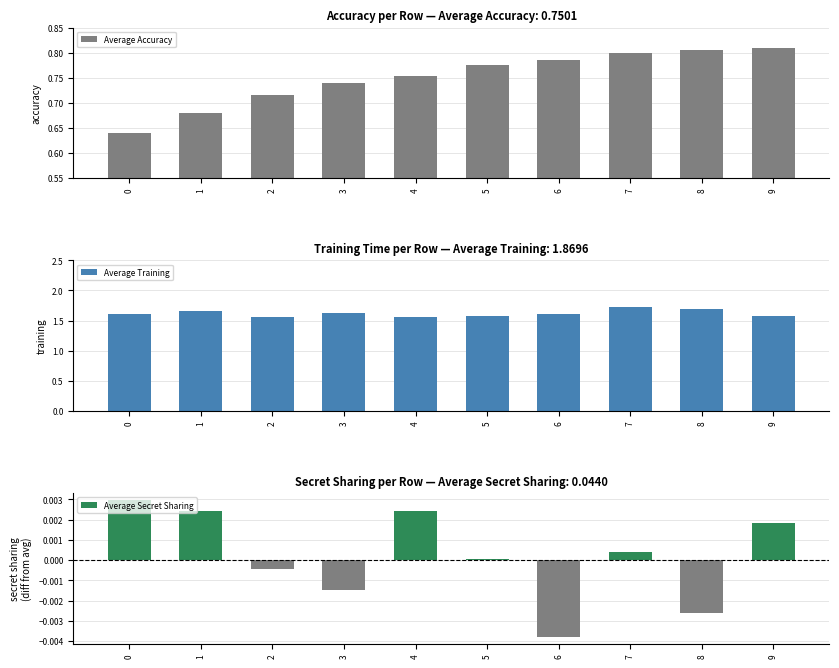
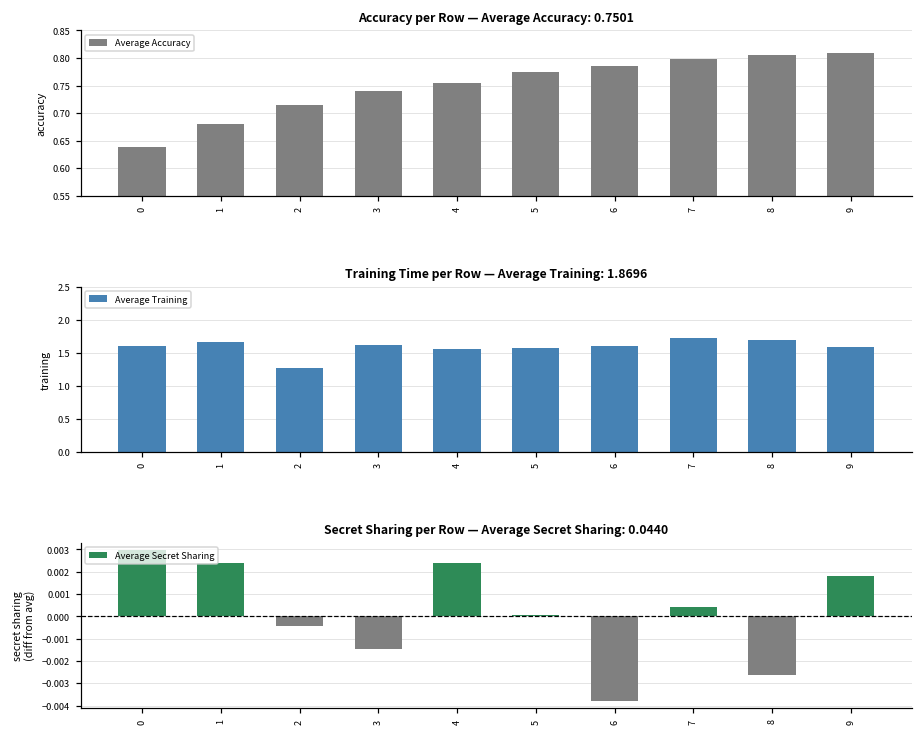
Training Time per Row — Average Training: 1.8696, 2: 1.6 -> 1.3
